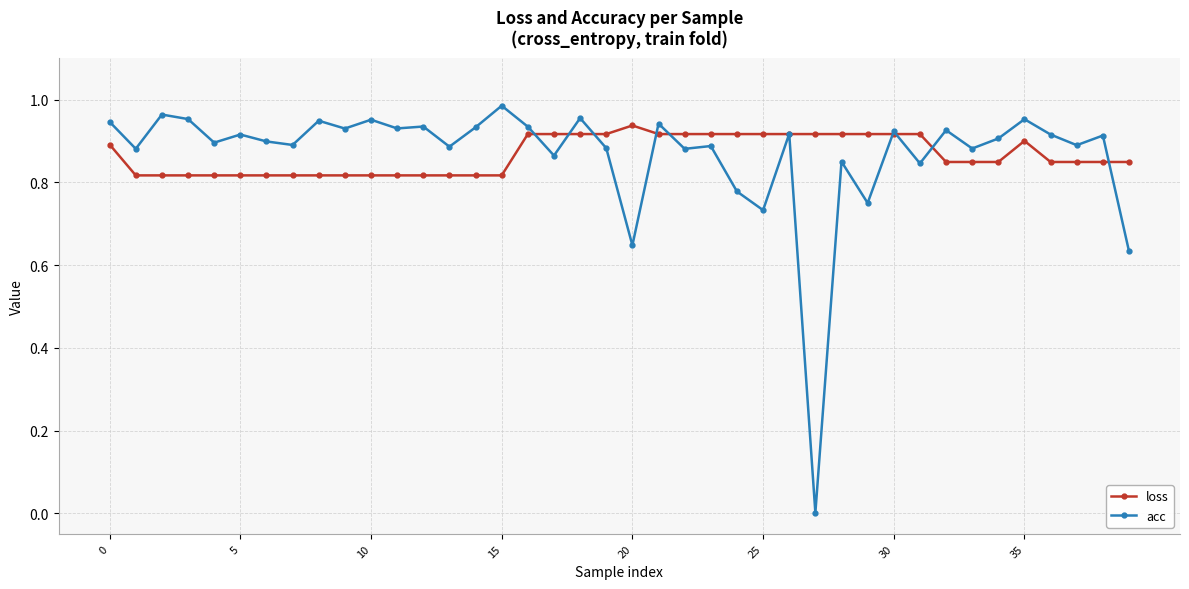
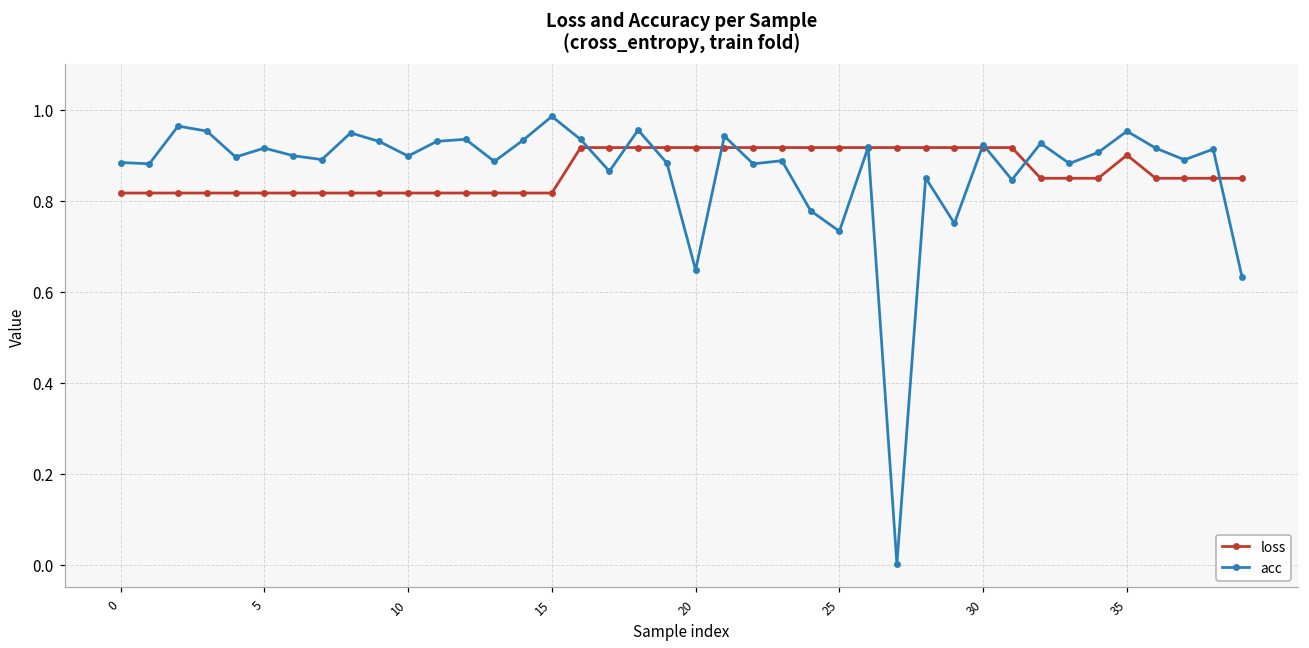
loss, 0: 0.89 -> 0.82
acc, 0: 0.95 -> 0.88
acc, 10: 0.95 -> 0.90
loss, 20: 0.94 -> 0.92
